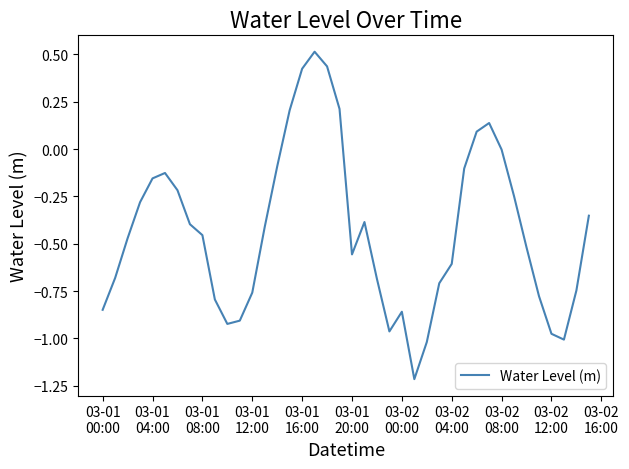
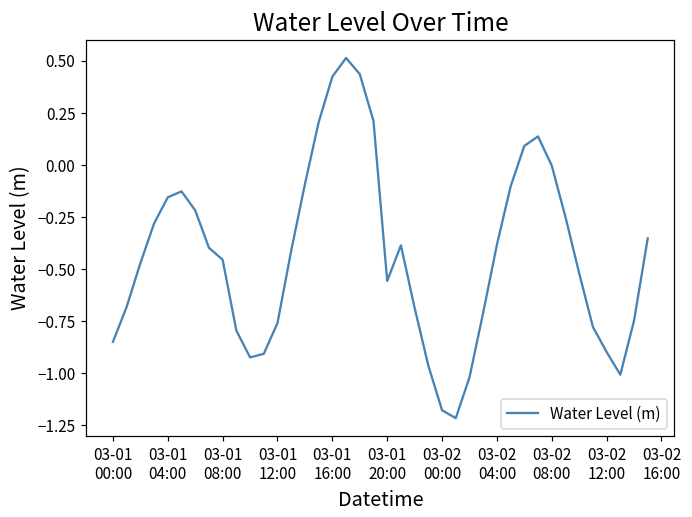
03-02 00:00: -0.86 -> -1.18
03-02 04:00: -0.61 -> -0.38
03-02 12:00: -0.98 -> -0.90
